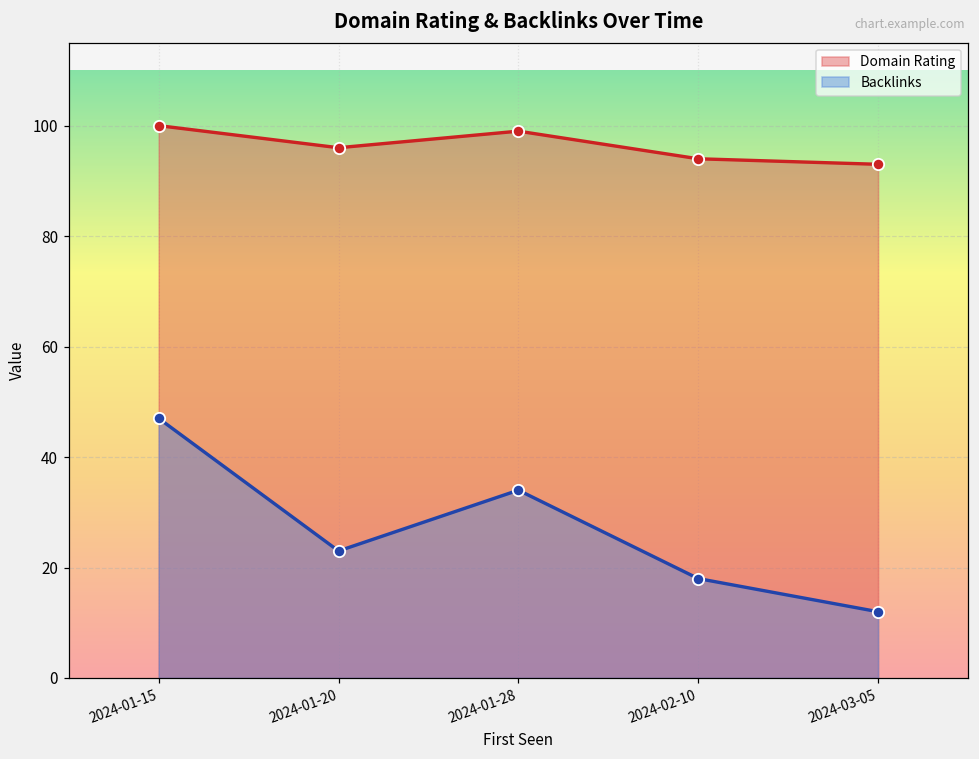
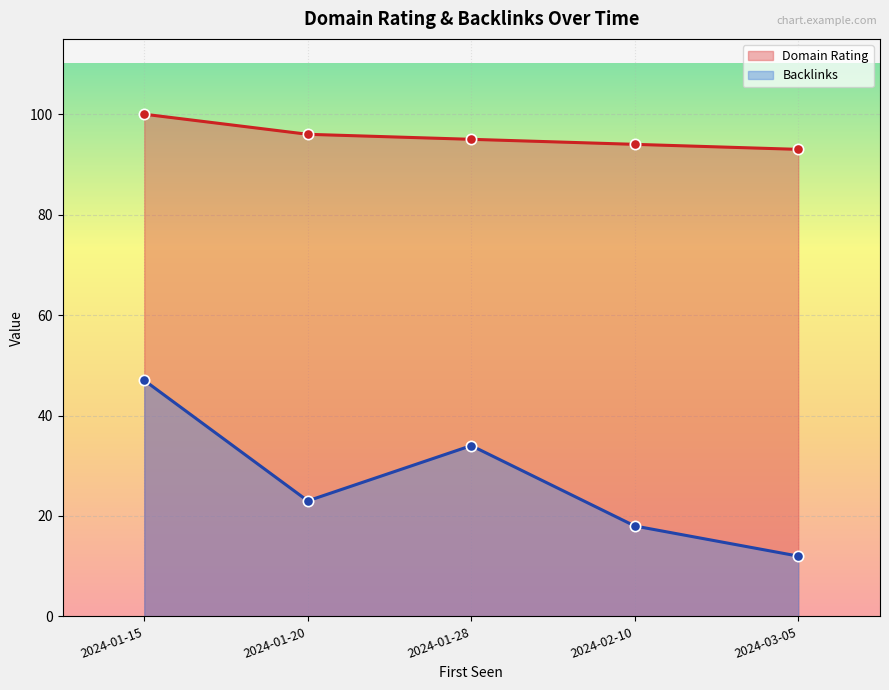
Domain Rating, 2024-01-28: 99 -> 95
